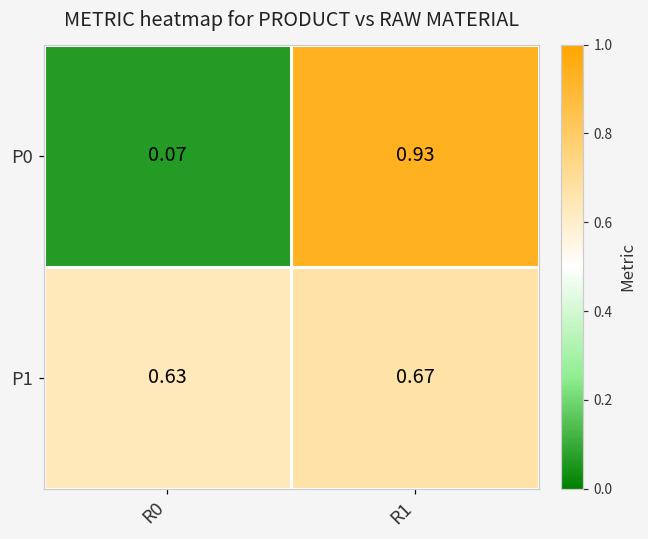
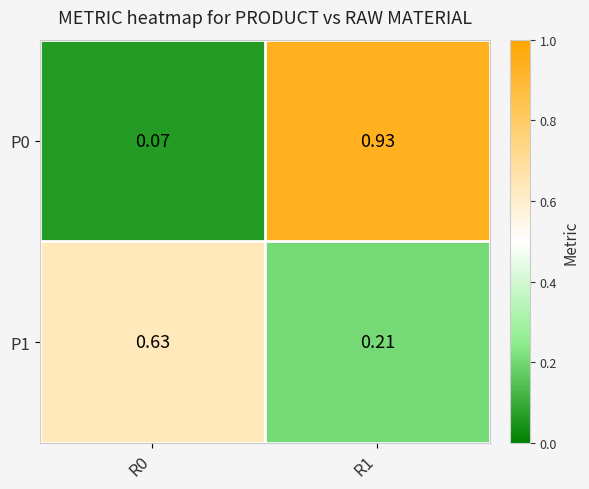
P1, R1: 0.67 -> 0.21
